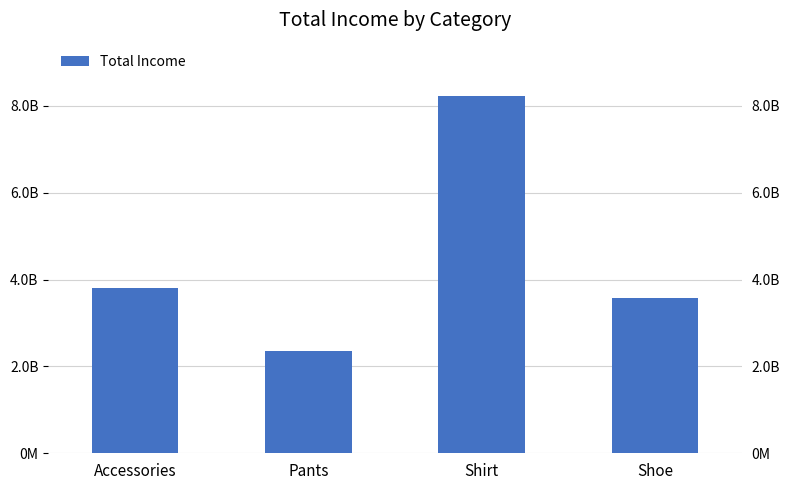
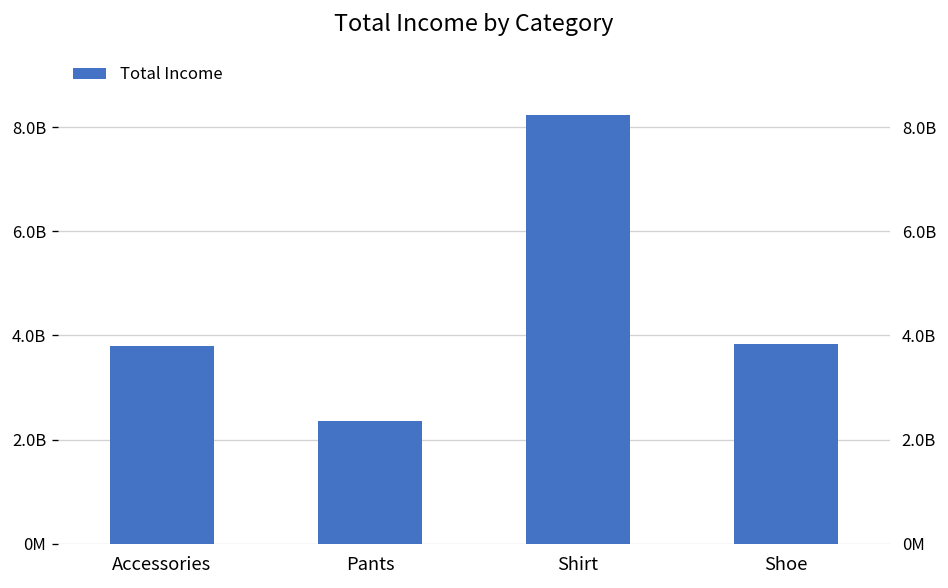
Shoe: 3600000000 -> 3800000000
